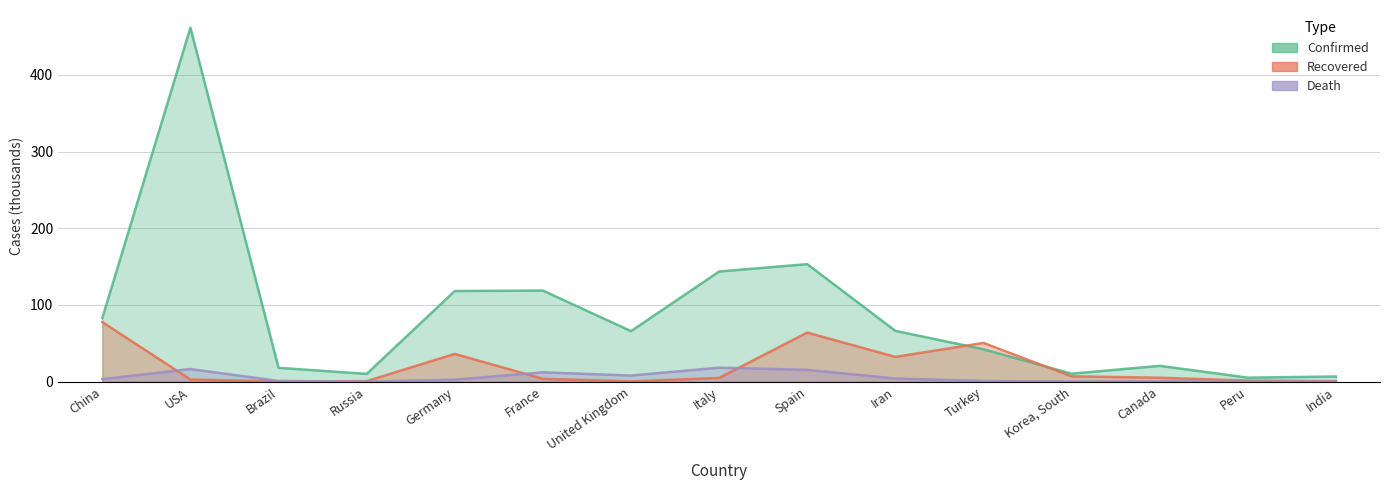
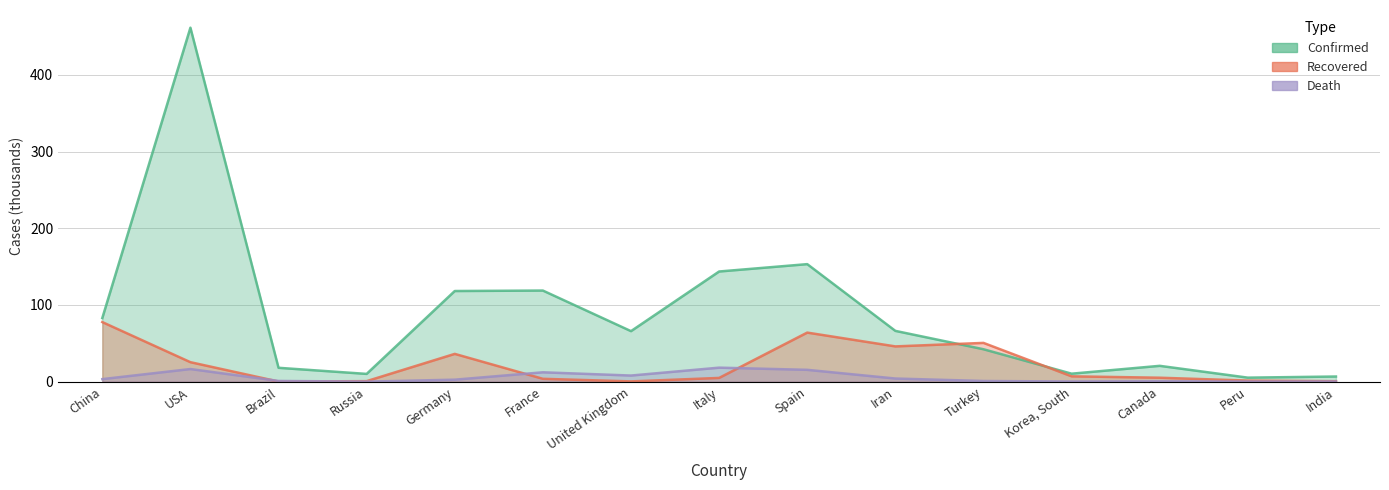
Recovered, USA: 0 -> 30
Recovered, Iran: 30 -> 50
